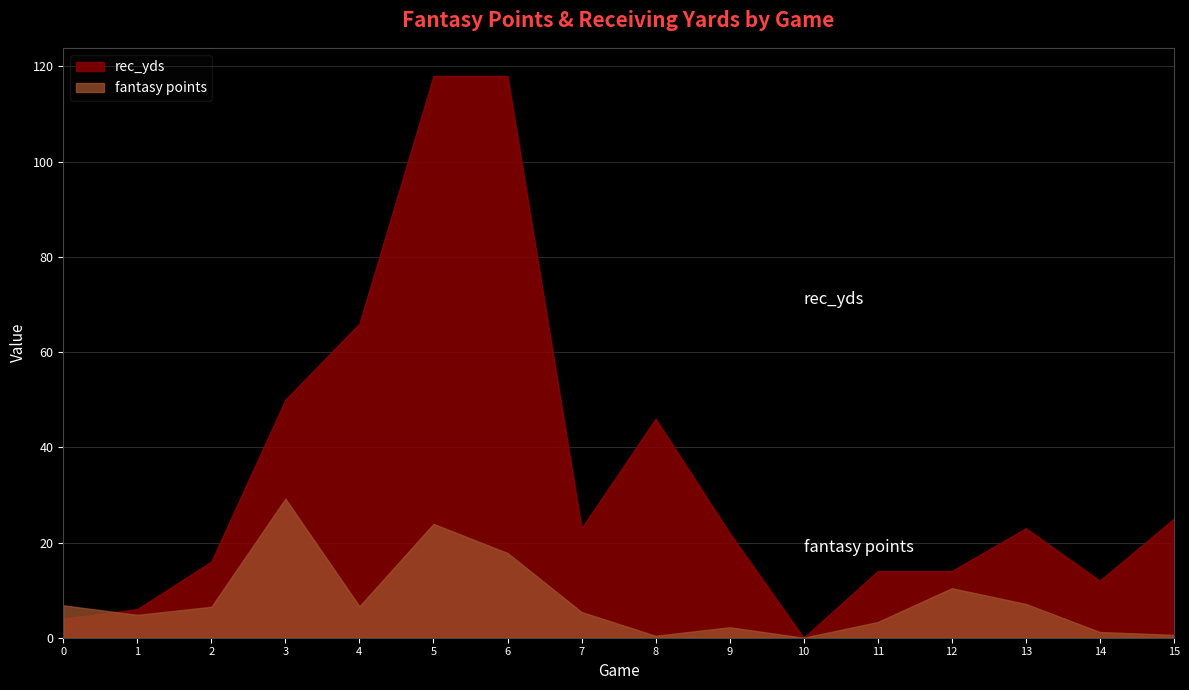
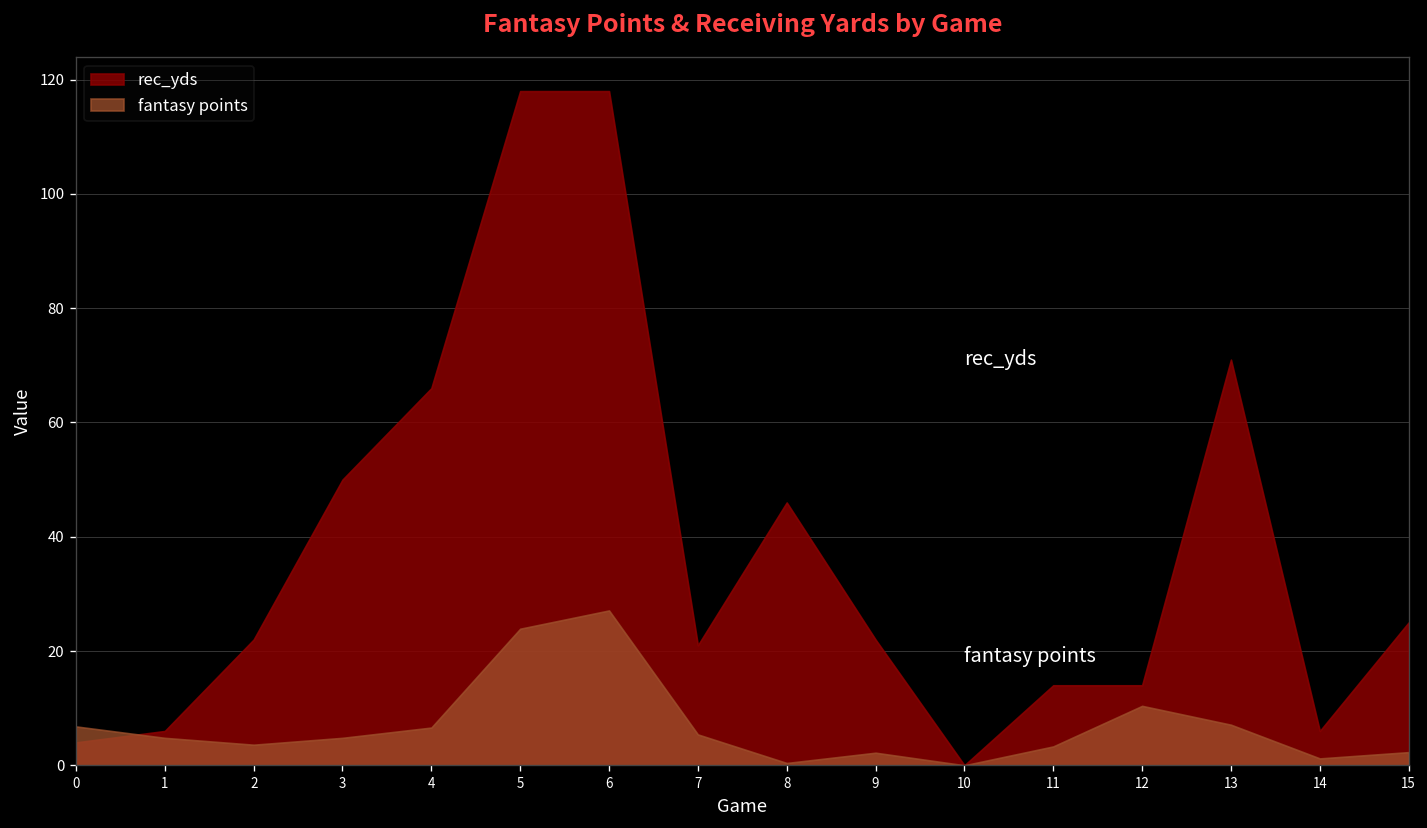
rec_yds, 2: 16 -> 22
fantasy points, 2: 7 -> 4
fantasy points, 3: 29 -> 5
fantasy points, 6: 18 -> 27
rec_yds, 7: 23 -> 21
rec_yds, 13: 23 -> 71
rec_yds, 14: 12 -> 6
fantasy points, 15: 1 -> 2
